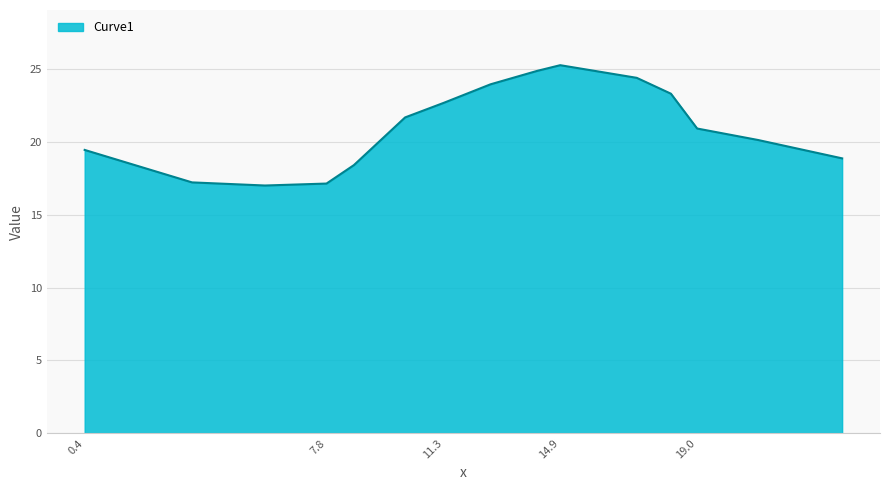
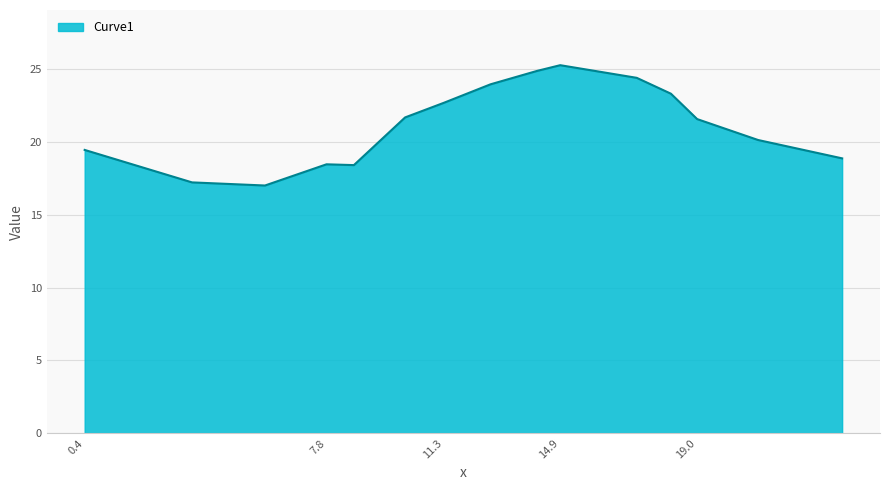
7.8: 17.2 -> 18.5
19.0: 20.9 -> 21.6
